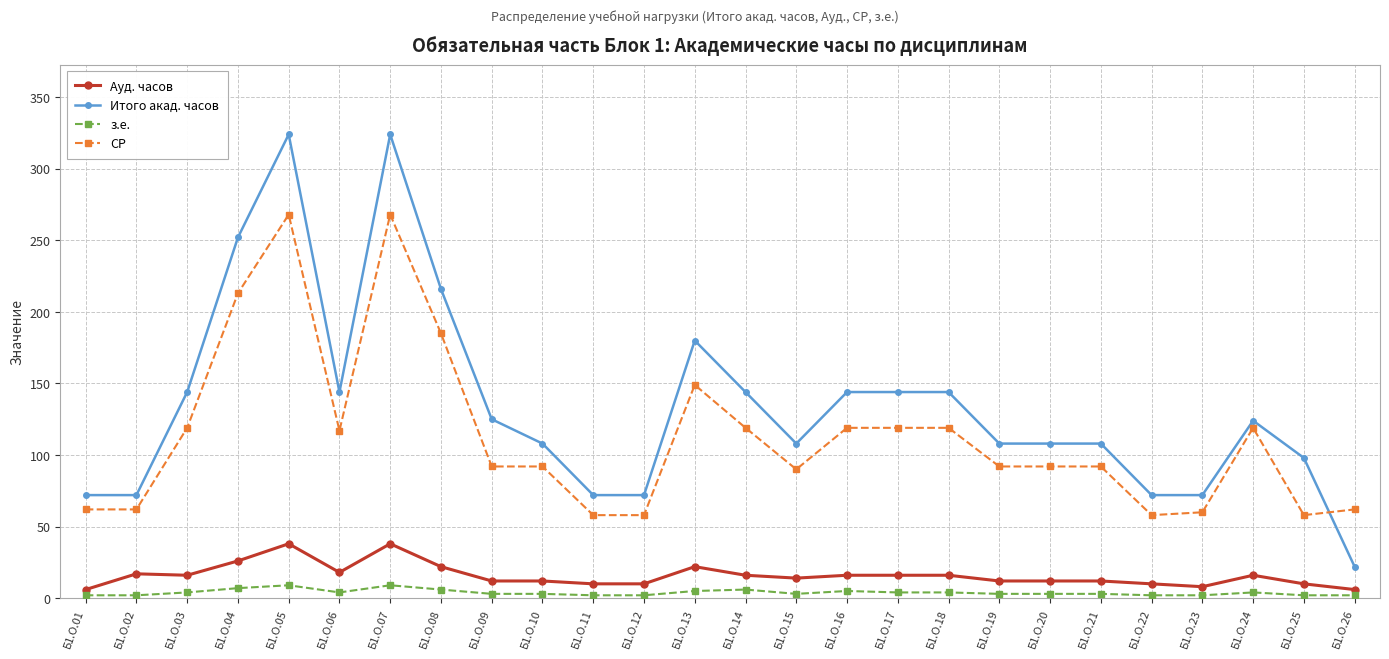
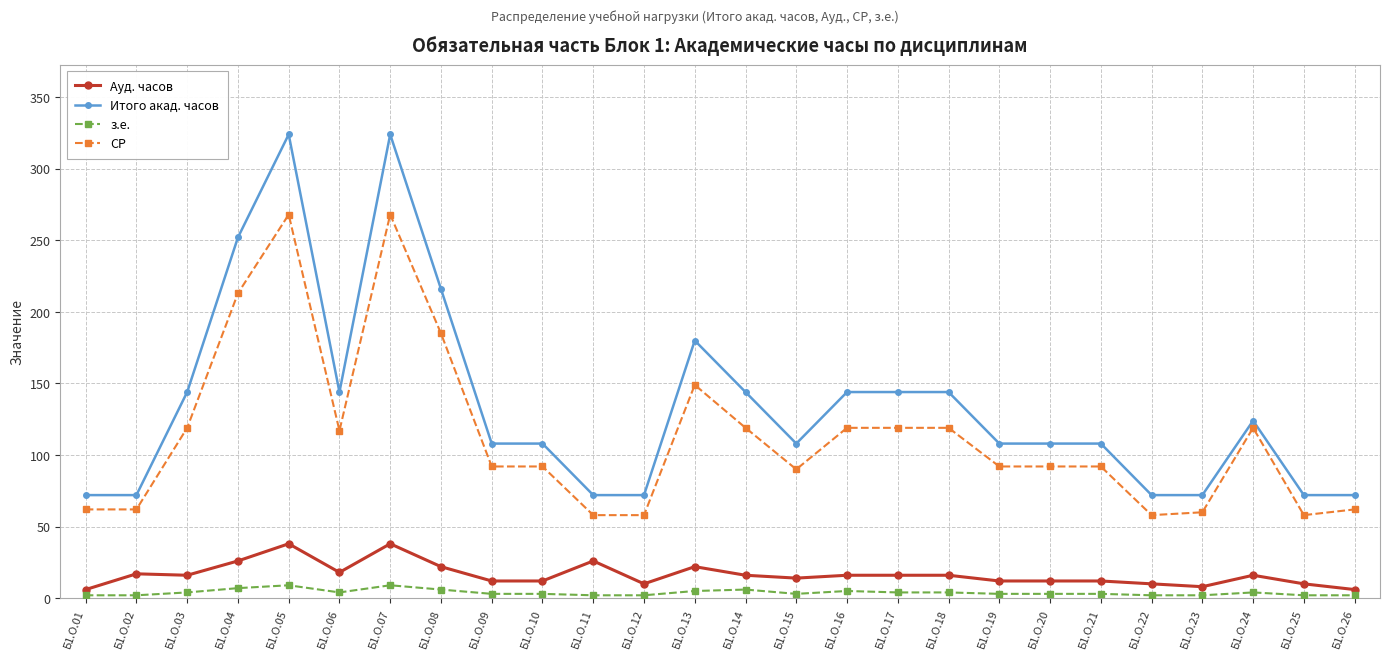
Итого акад. часов, Б1.О.09: 125 -> 108
Ауд. часов, Б1.О.11: 10 -> 26
Итого акад. часов, Б1.О.25: 98 -> 72
Итого акад. часов, Б1.О.26: 22 -> 72
